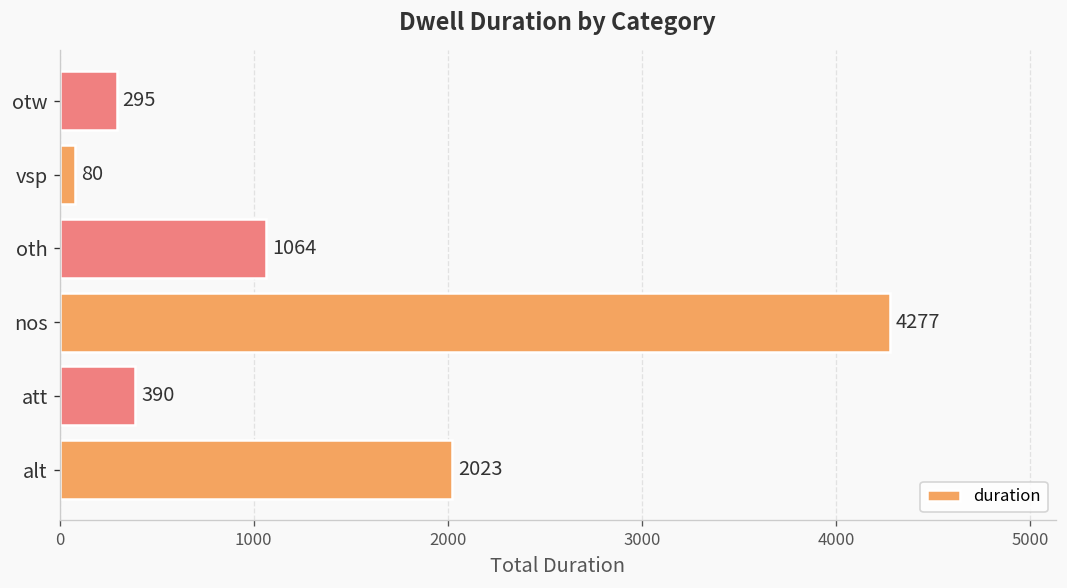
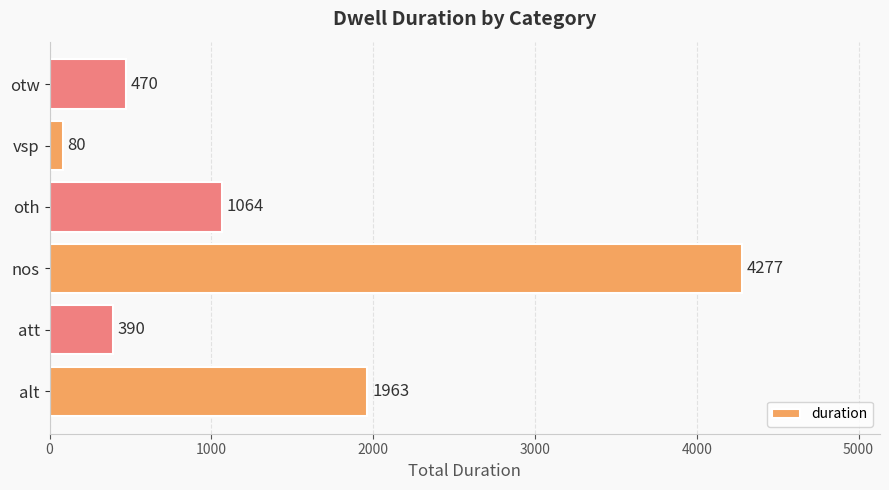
otw: 295 -> 470
alt: 2023 -> 1963
